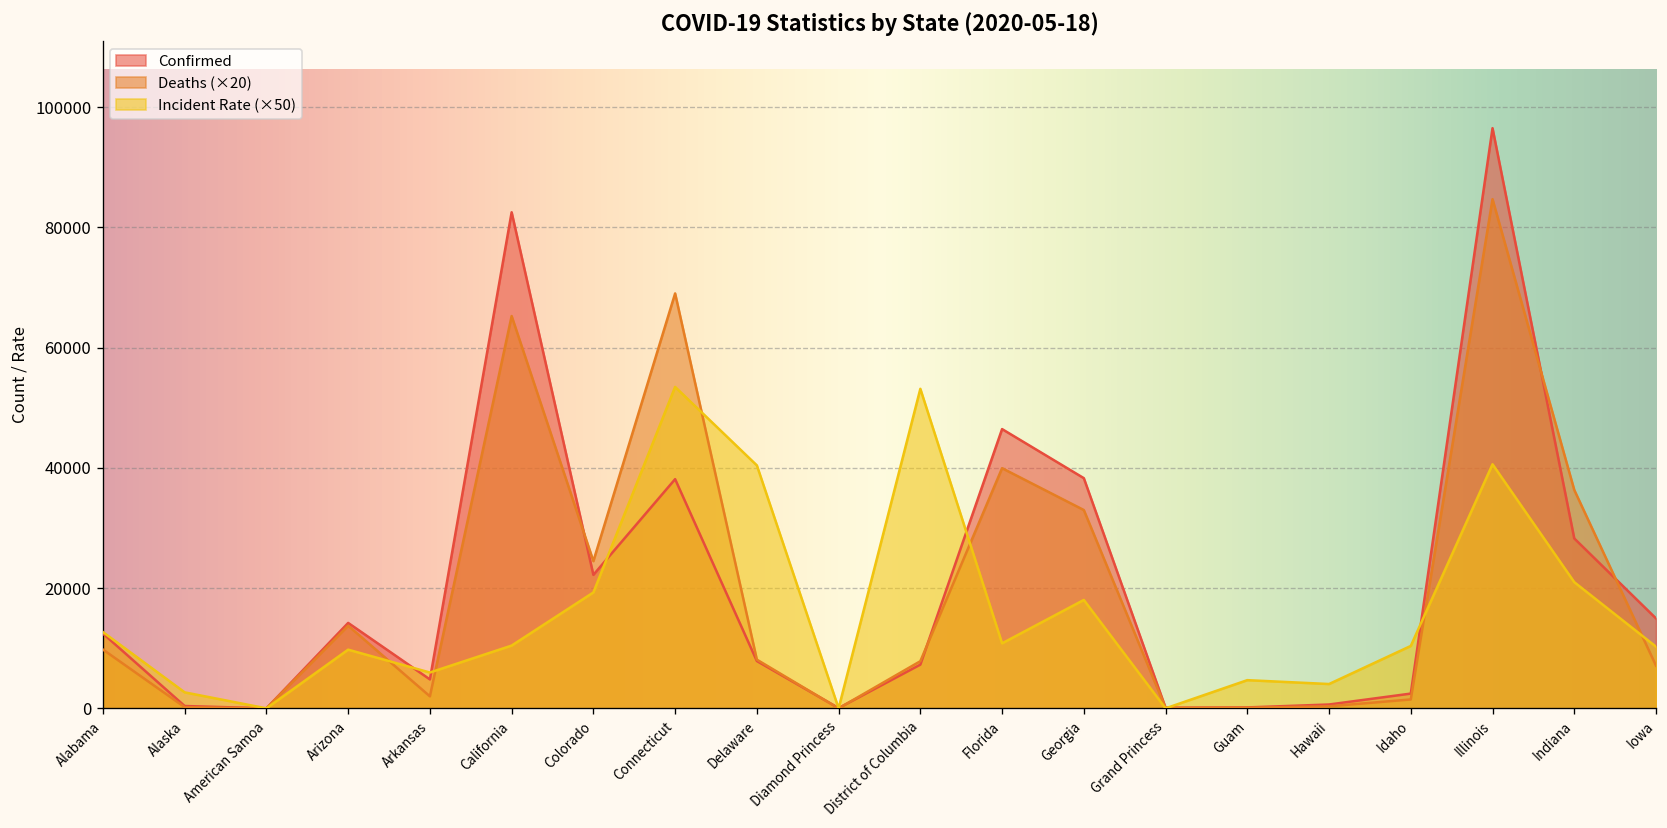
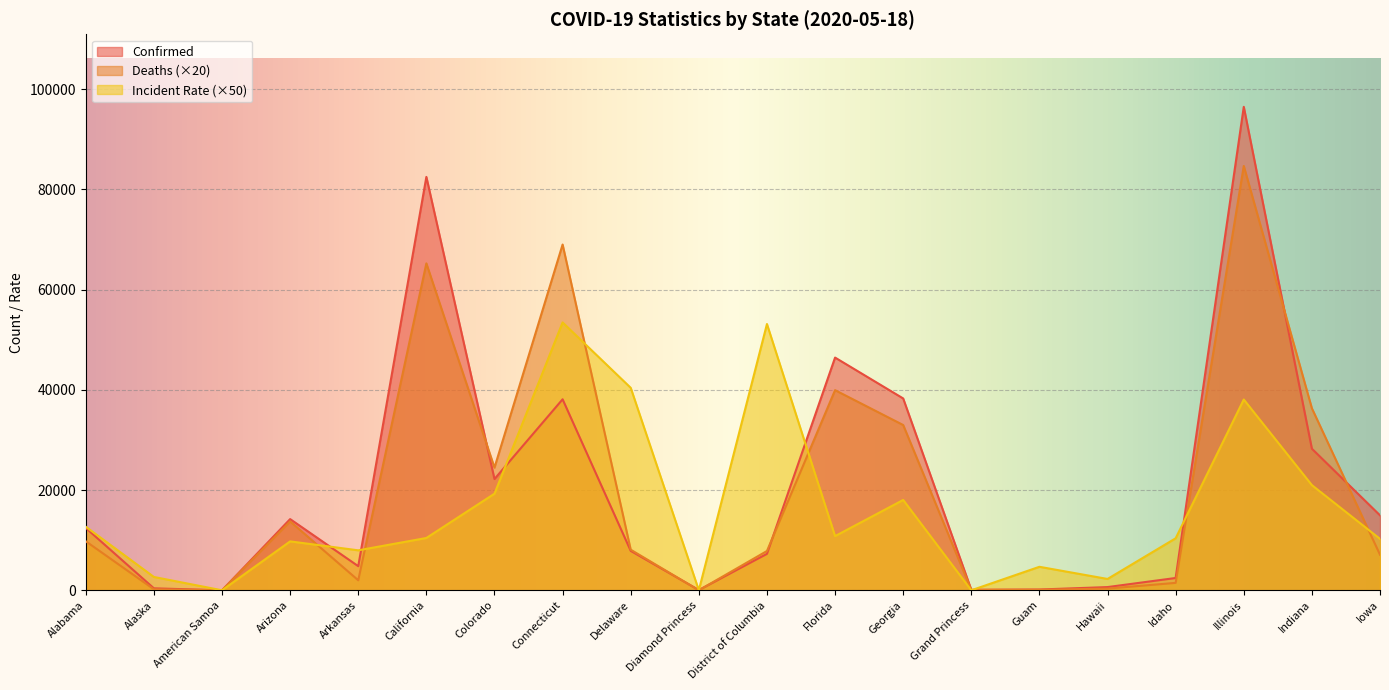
Incident Rate (×50), Arkansas: 6000 -> 8000
Incident Rate (×50), Hawaii: 4000 -> 2000
Incident Rate (×50), Illinois: 41000 -> 38000
